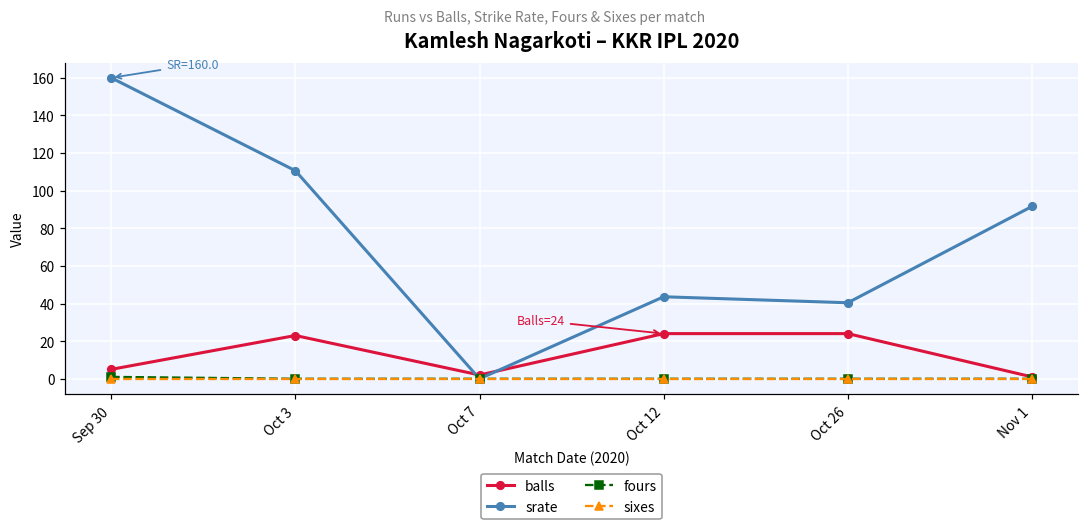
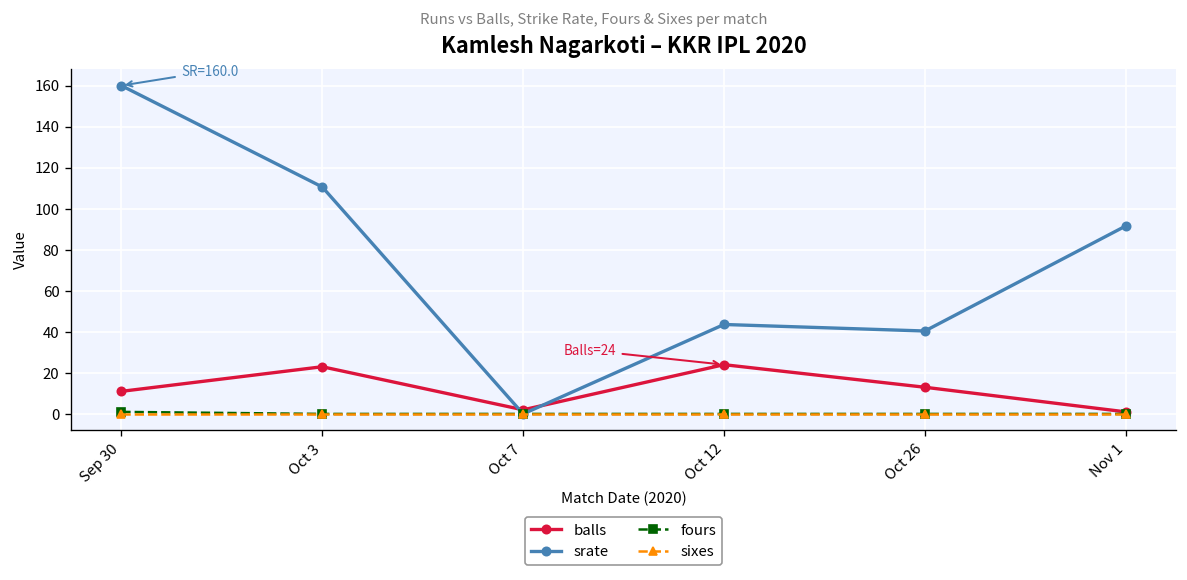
balls, Sep 30: 5 -> 11
balls, Oct 26: 24 -> 13
